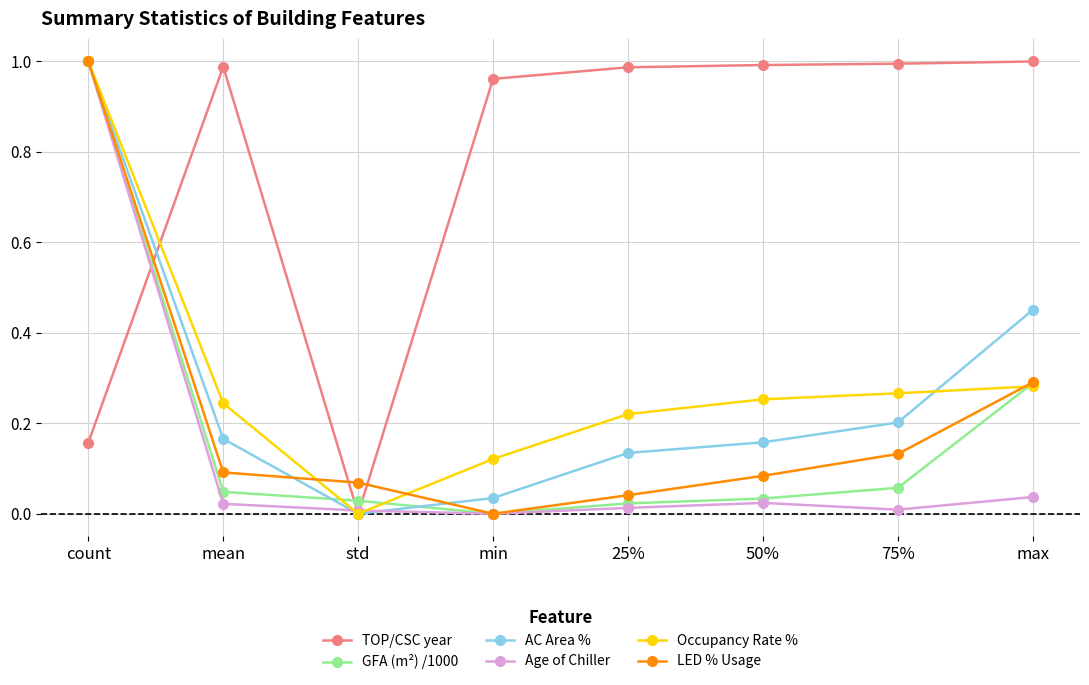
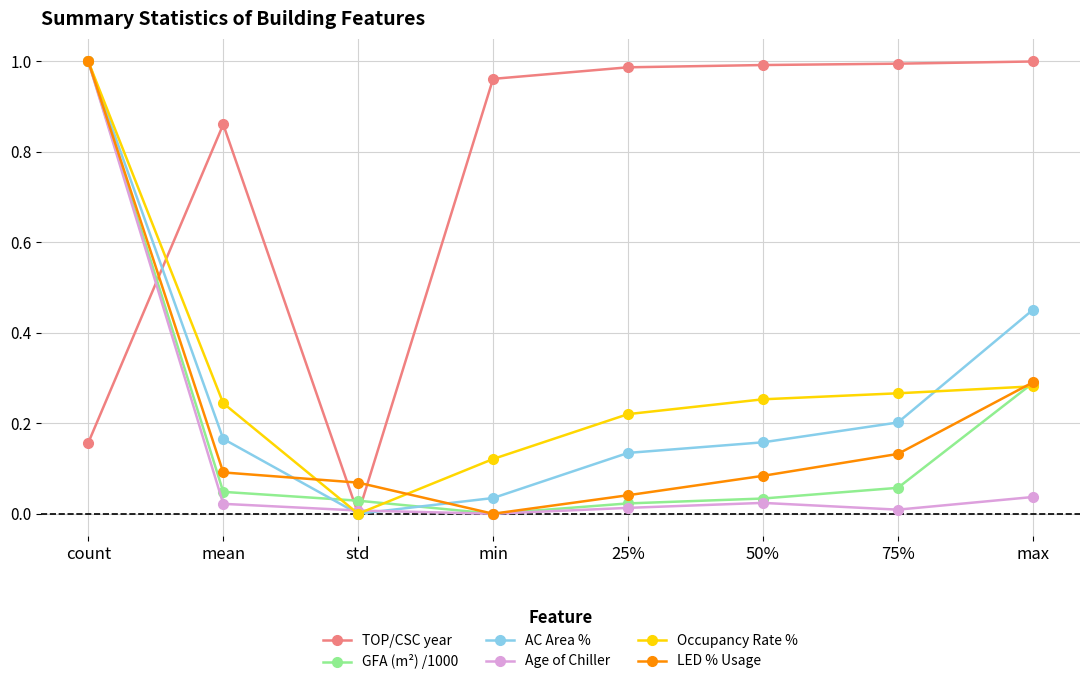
TOP/CSC year, mean: 0.99 -> 0.86
